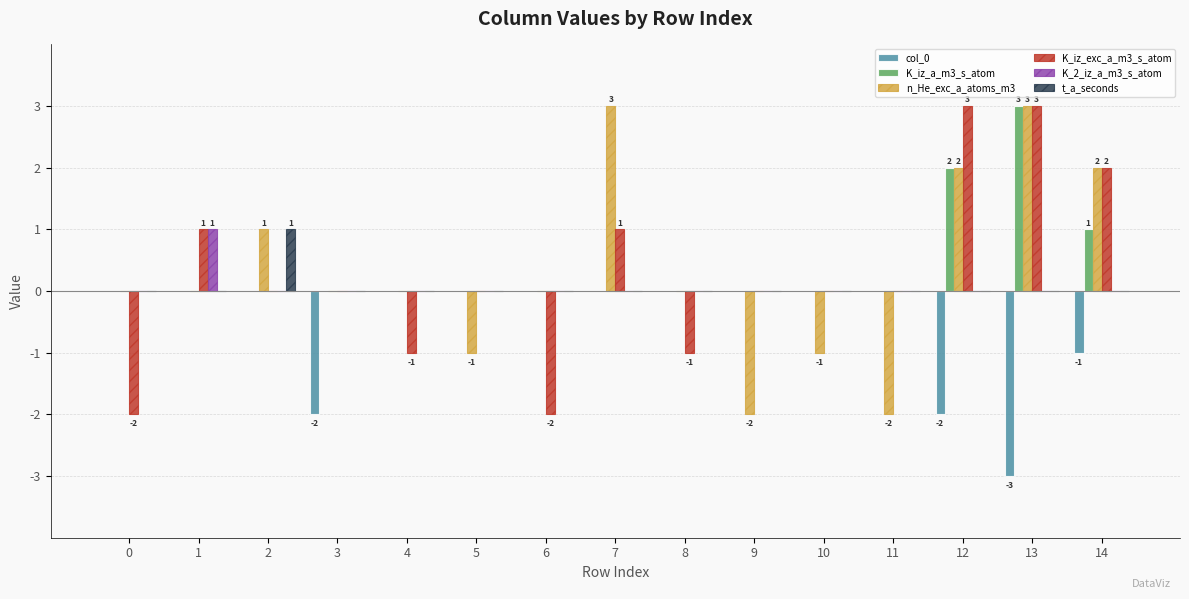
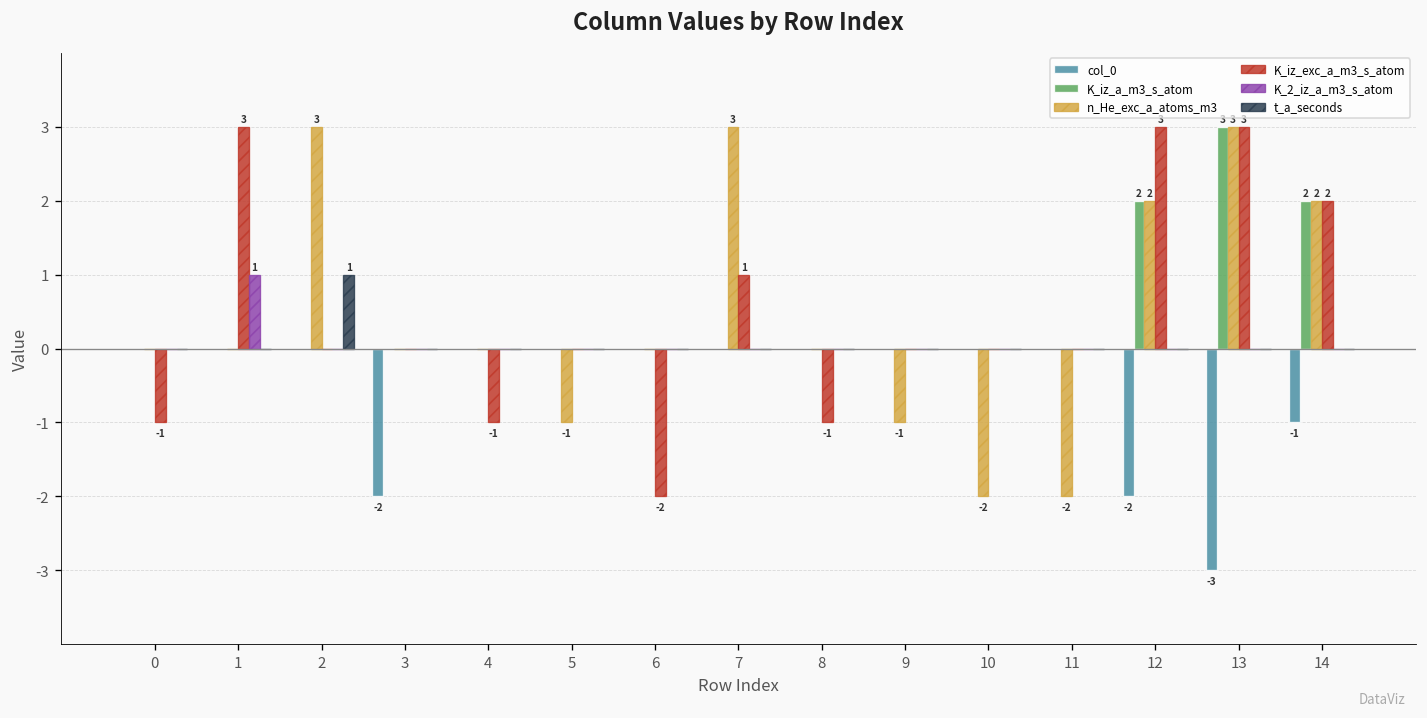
K_iz_exc_a_m3_s_atom, 0: -2 -> -1
K_iz_exc_a_m3_s_atom, 1: 1 -> 3
n_He_exc_a_atoms_m3, 2: 1 -> 3
n_He_exc_a_atoms_m3, 9: -2 -> -1
n_He_exc_a_atoms_m3, 10: -1 -> -2
K_iz_a_m3_s_atom, 14: 1 -> 2
